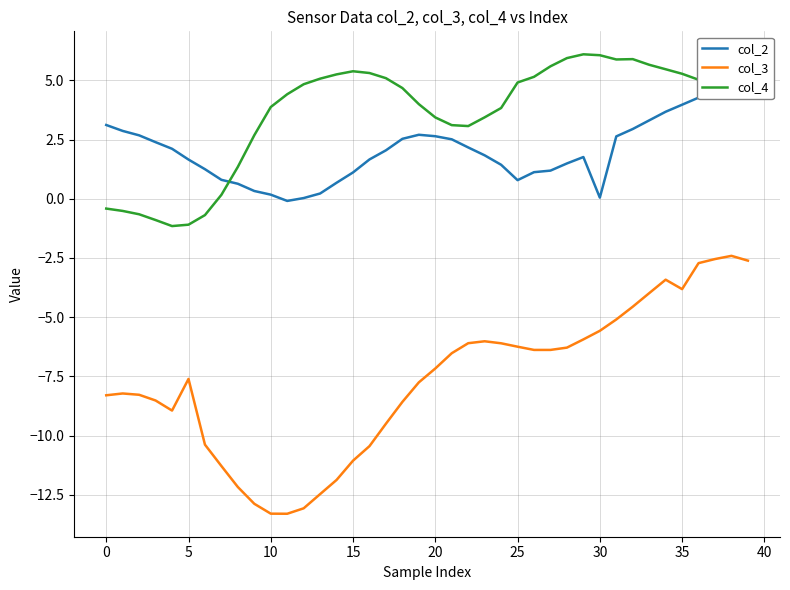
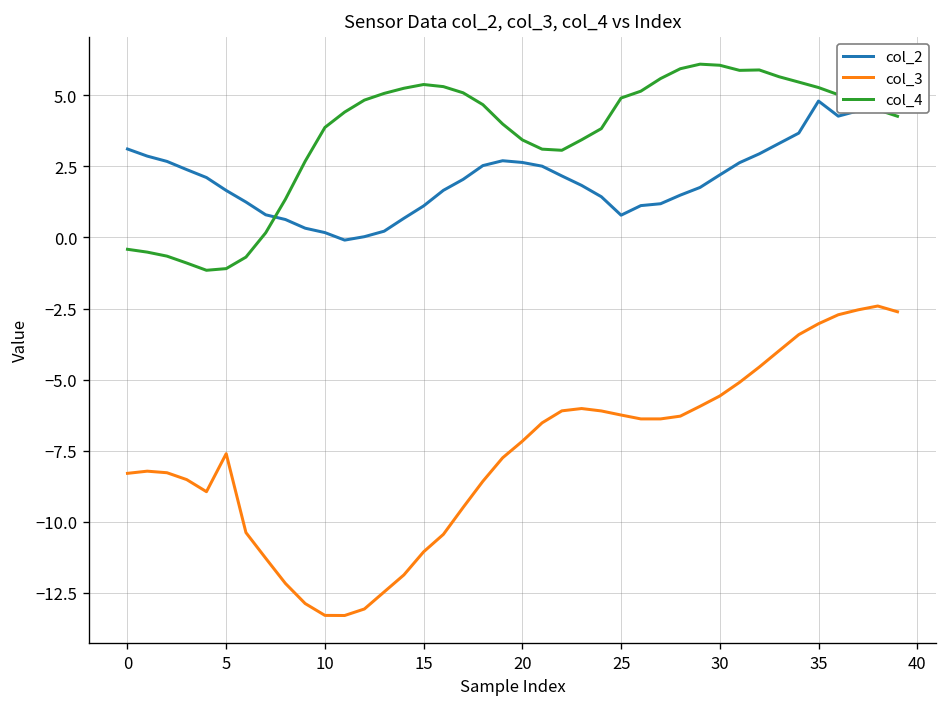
col_2, 30: 0.0 -> 2.2
col_2, 35: 4.0 -> 4.8
col_3, 35: -3.8 -> -3.0
